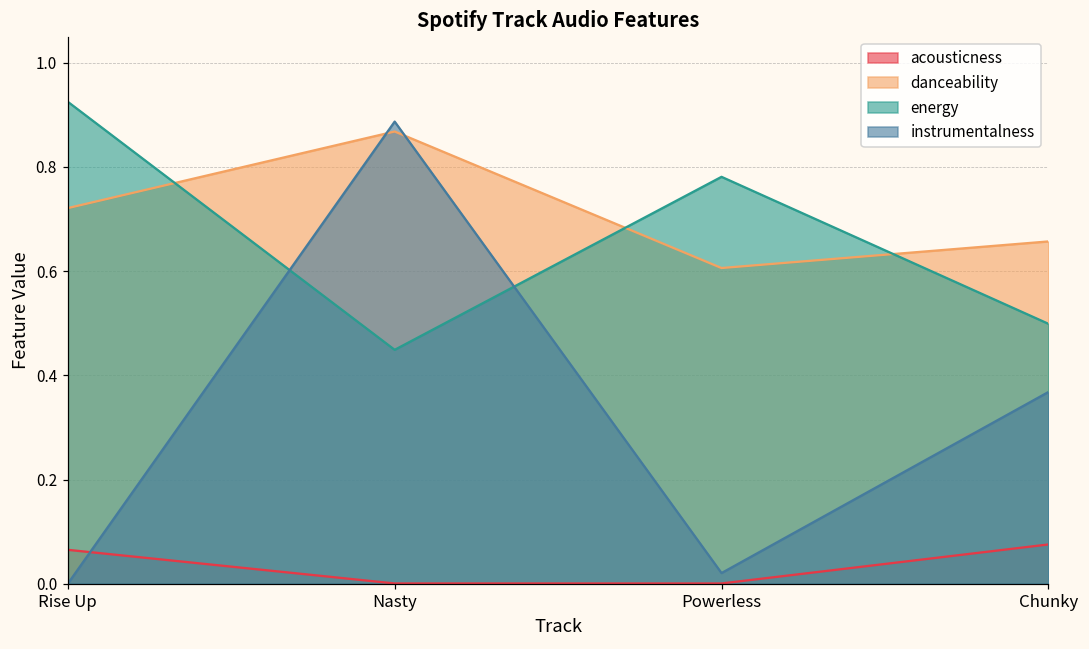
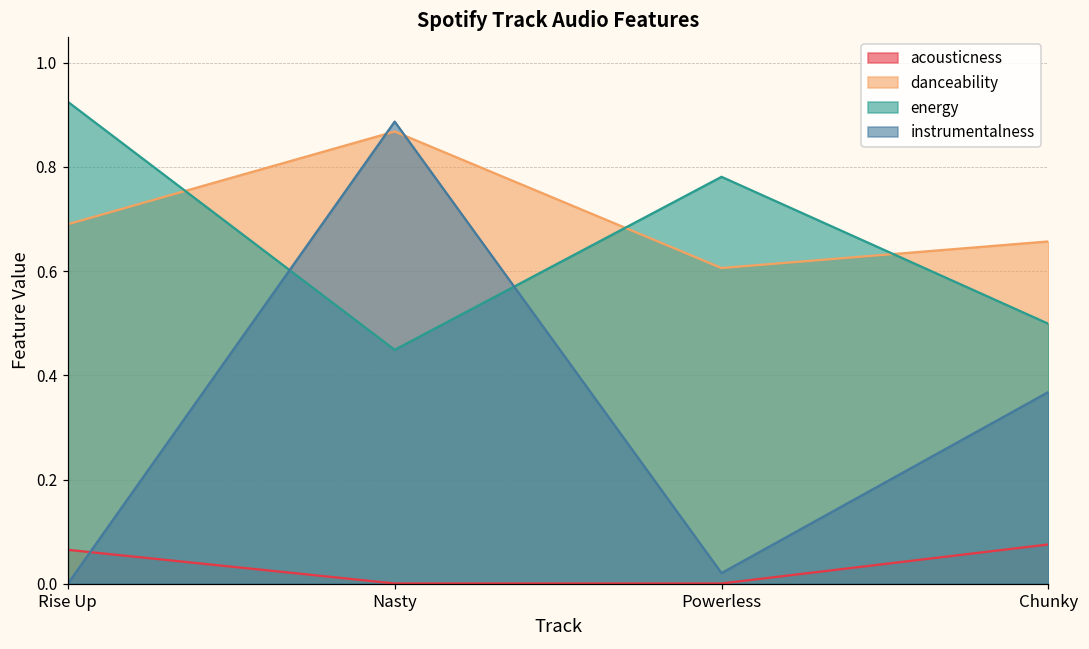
danceability, Rise Up: 0.72 -> 0.69
